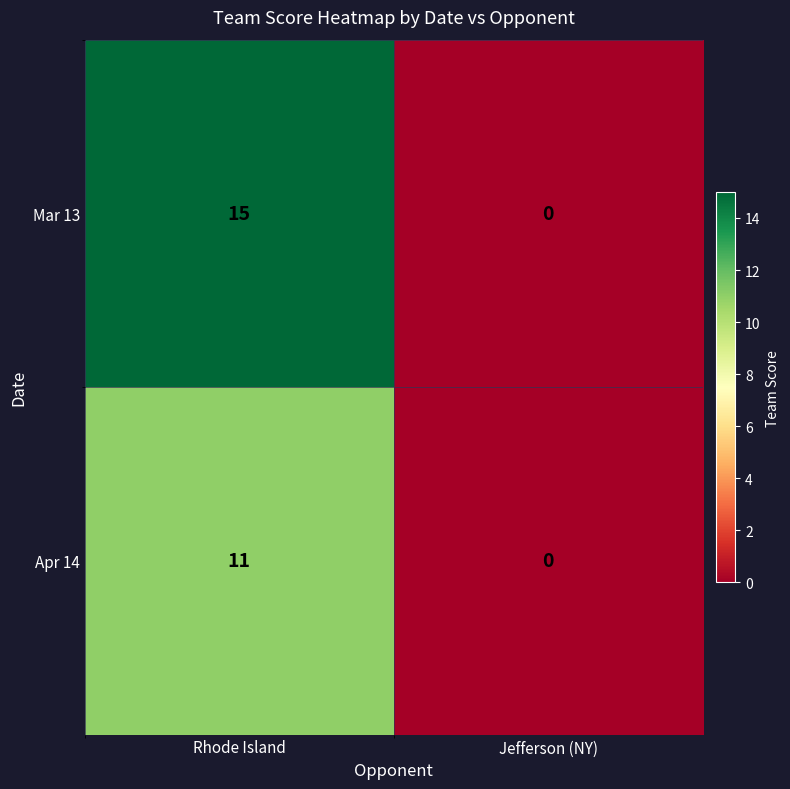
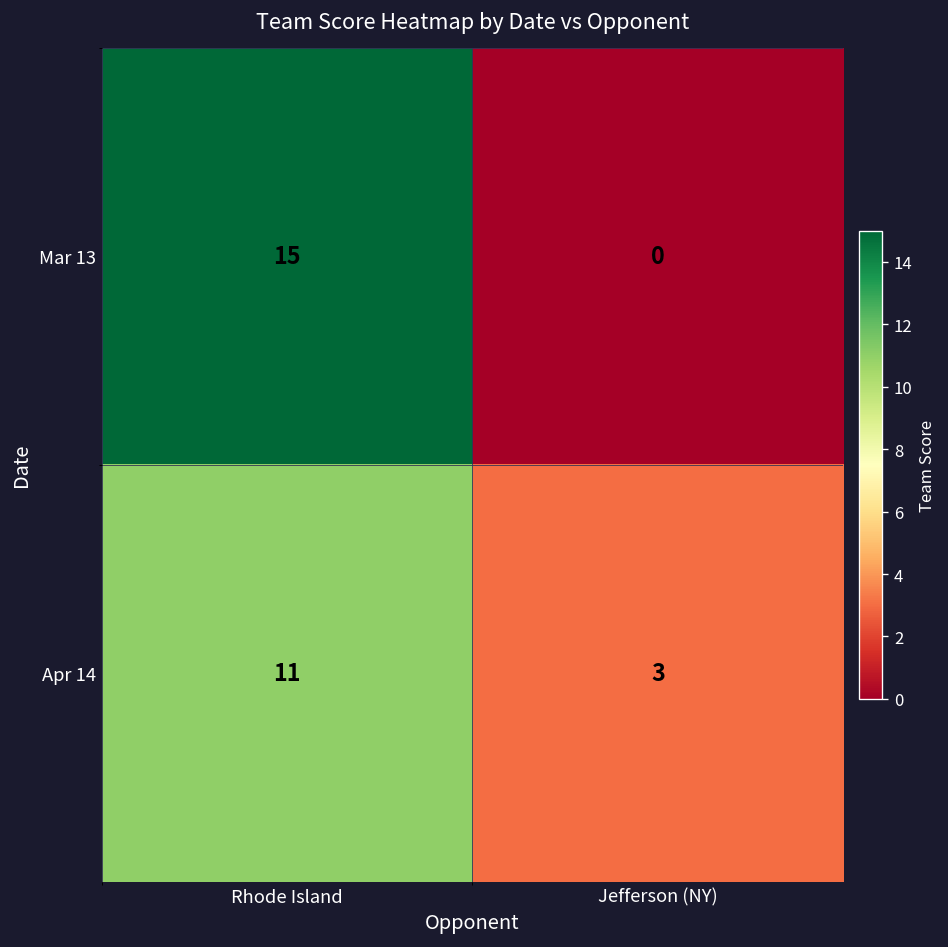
Apr 14, Jefferson (NY): 0 -> 3
